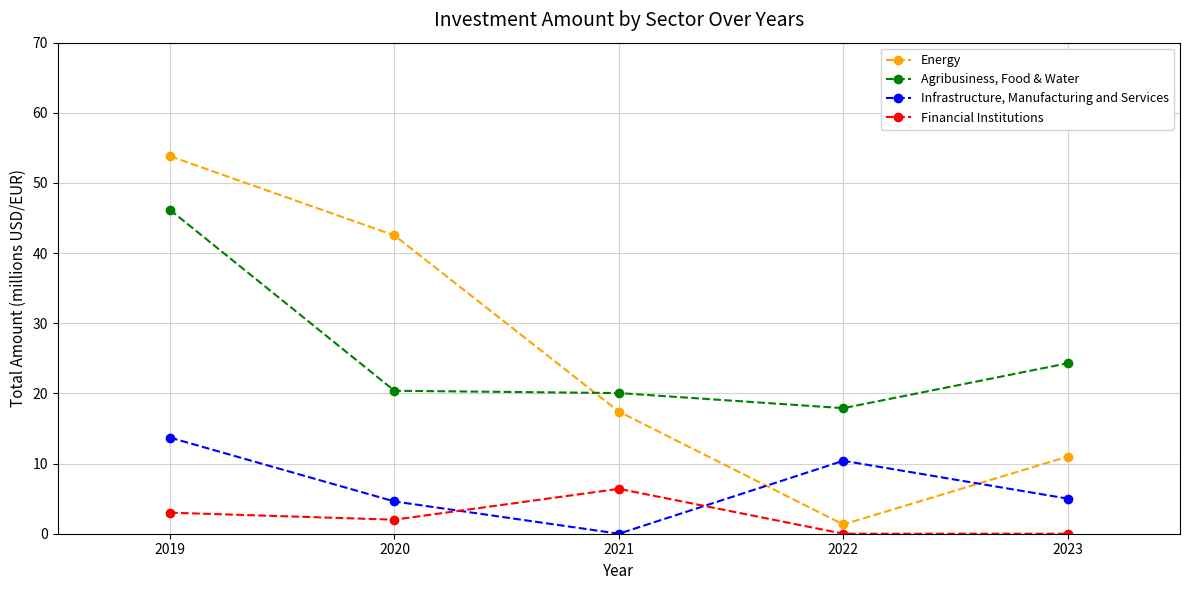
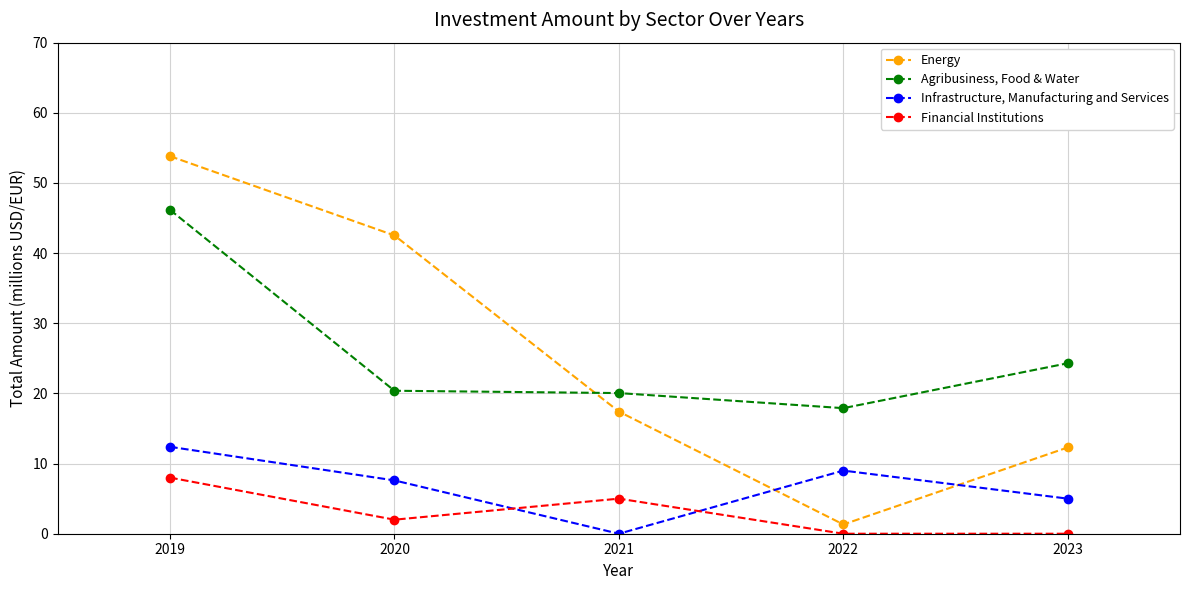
Infrastructure, Manufacturing and Services, 2019: 14 -> 12
Financial Institutions, 2019: 3 -> 8
Infrastructure, Manufacturing and Services, 2020: 5 -> 8
Financial Institutions, 2021: 6 -> 5
Infrastructure, Manufacturing and Services, 2022: 10 -> 9
Energy, 2023: 11 -> 12
